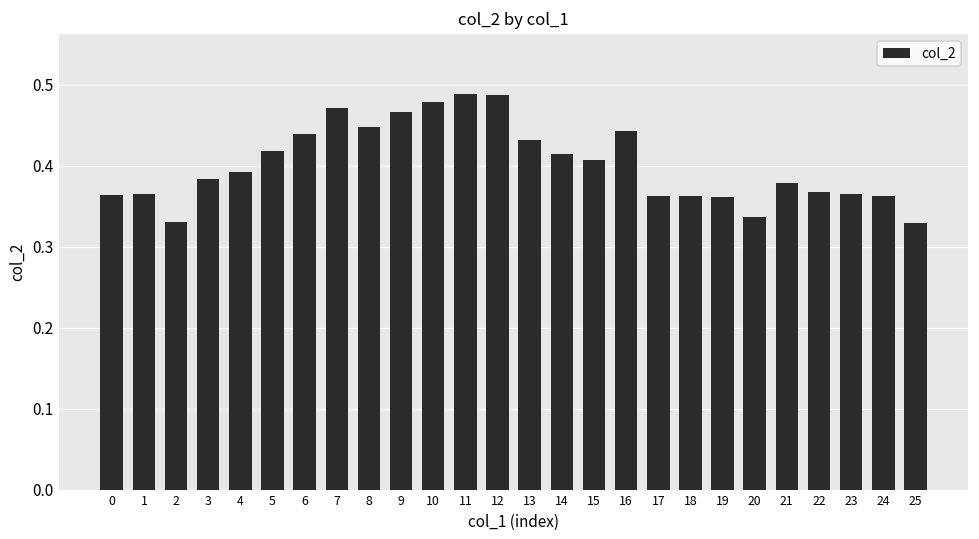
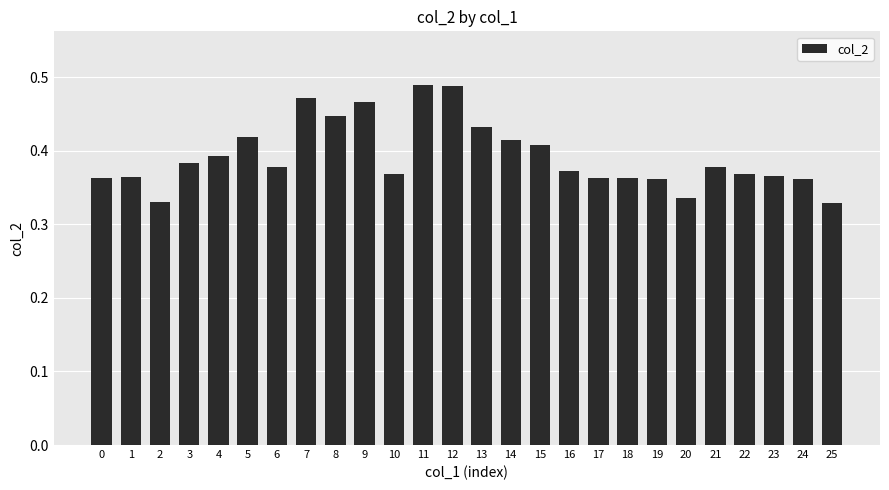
6: 0.44 -> 0.38
10: 0.48 -> 0.37
16: 0.44 -> 0.37
